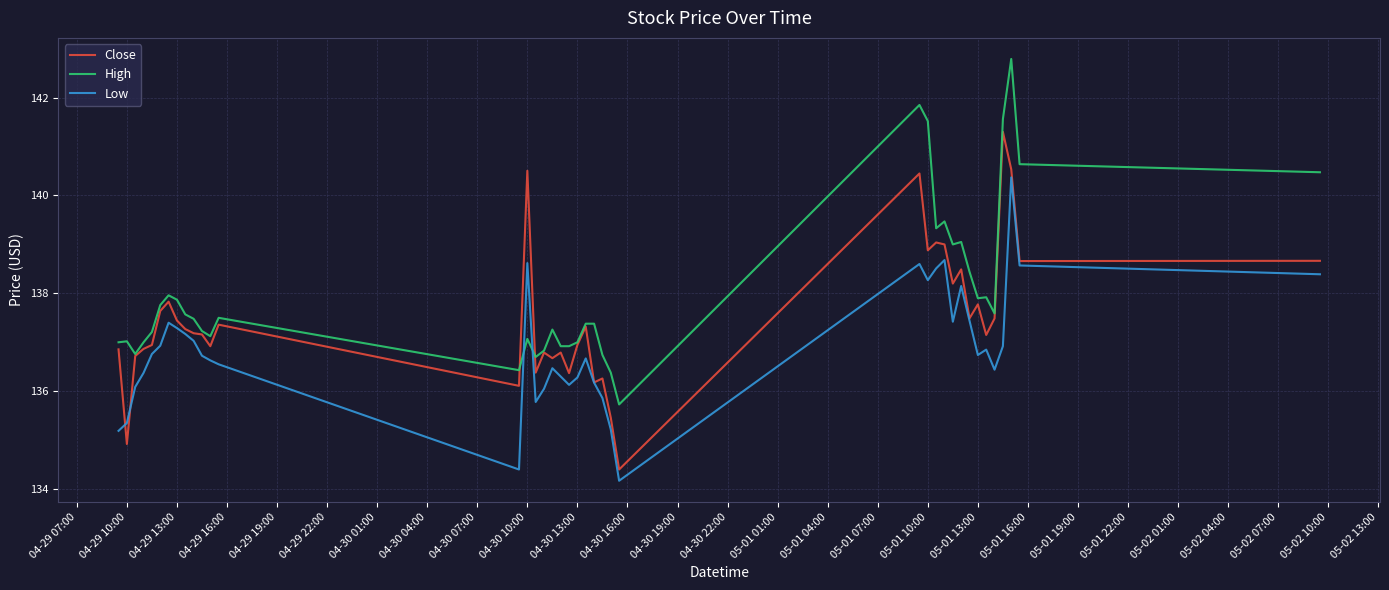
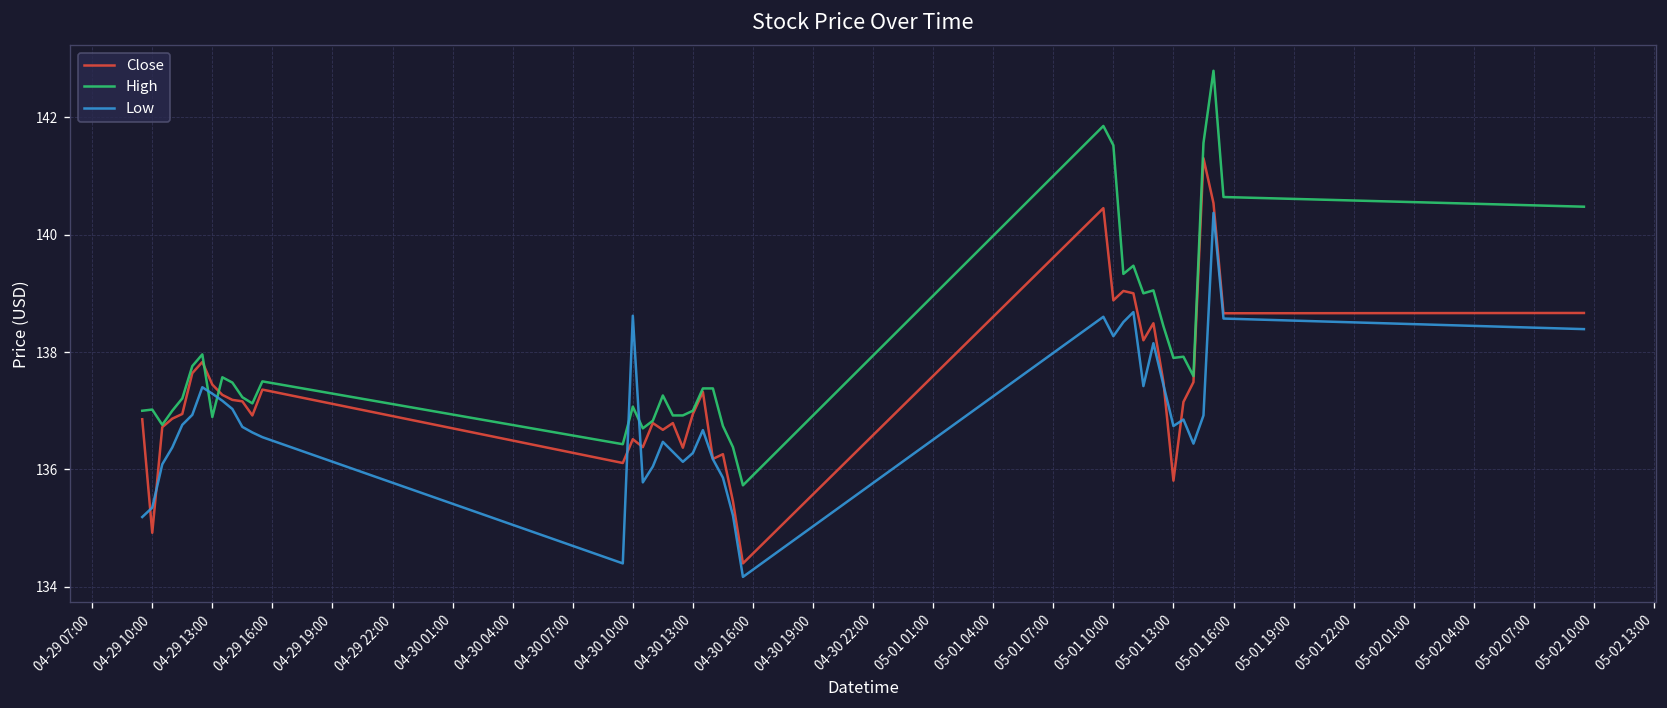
High, 04-29 13:00: 137.9 -> 136.9
Close, 04-30 10:00: 140.5 -> 136.5
Close, 05-01 13:00: 137.8 -> 135.8
